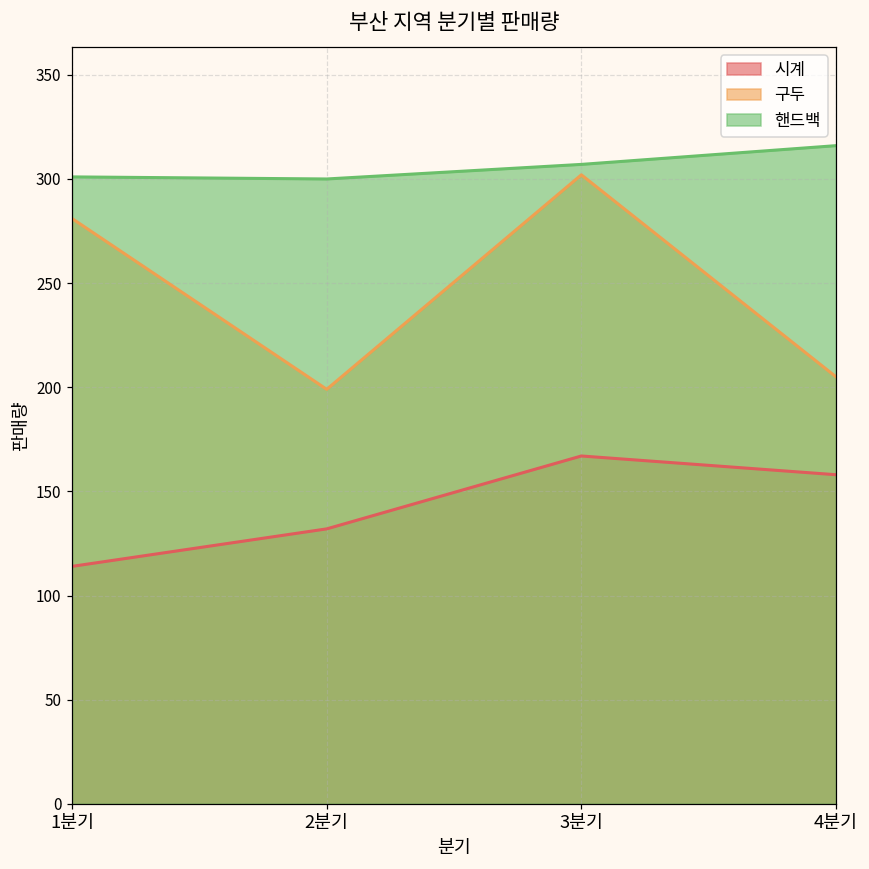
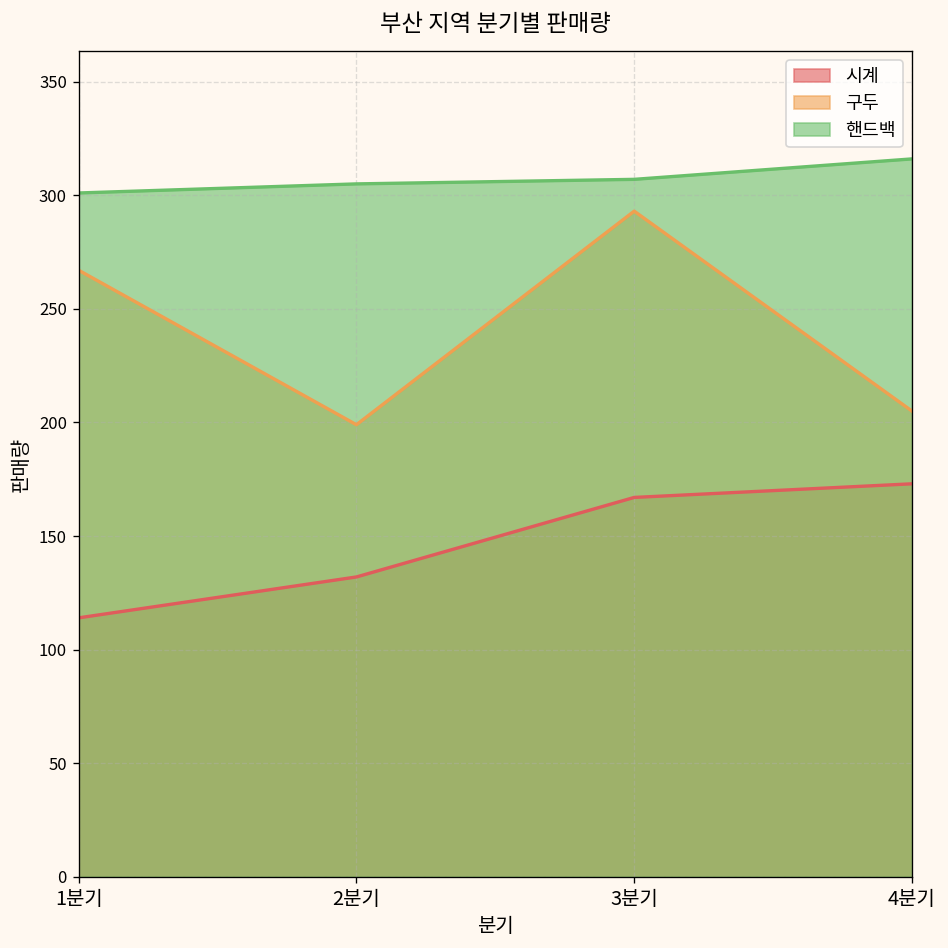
구두, 1분기: 281 -> 267
핸드백, 2분기: 300 -> 305
구두, 3분기: 302 -> 293
시계, 4분기: 158 -> 173
